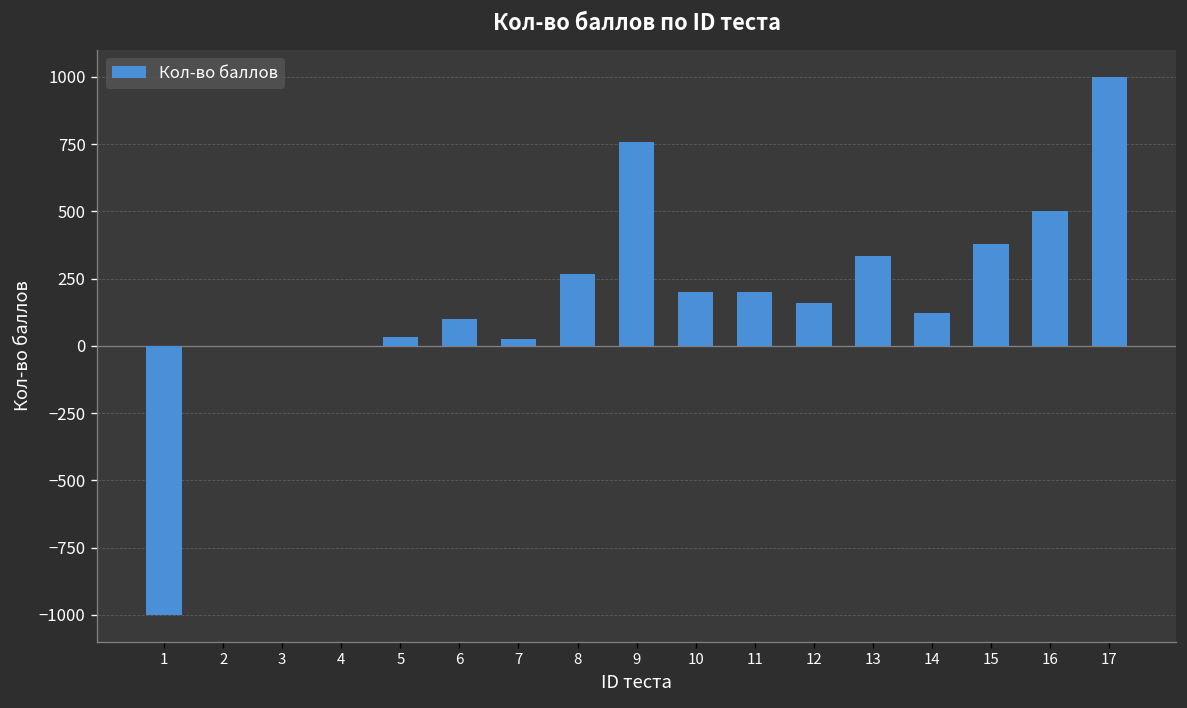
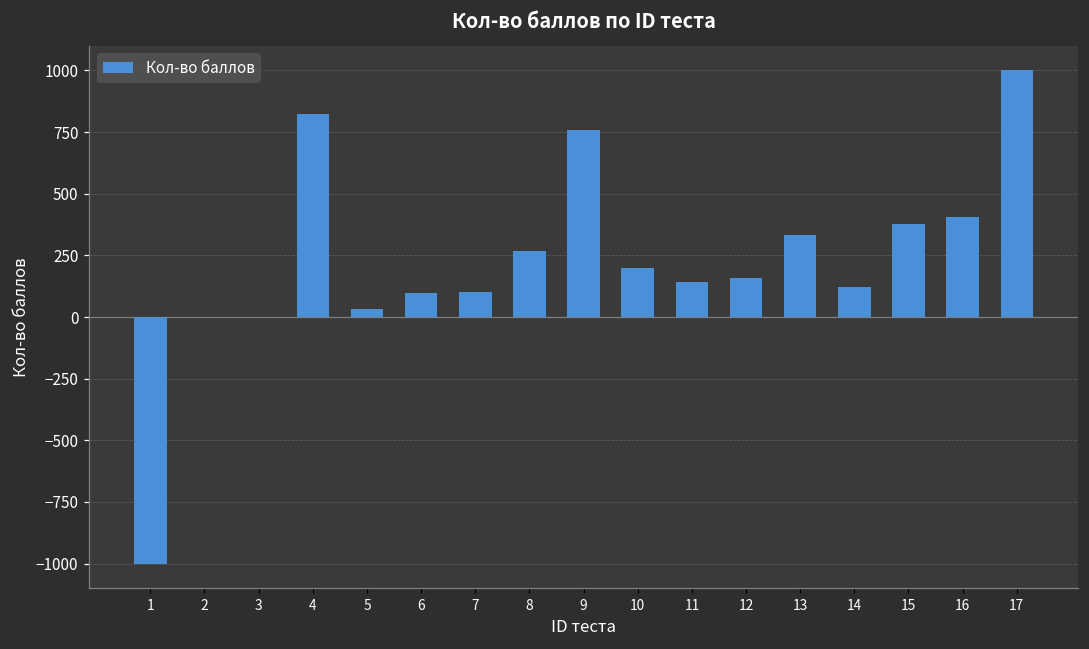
4: 0 -> 830
7: 20 -> 100
11: 200 -> 140
16: 500 -> 410
